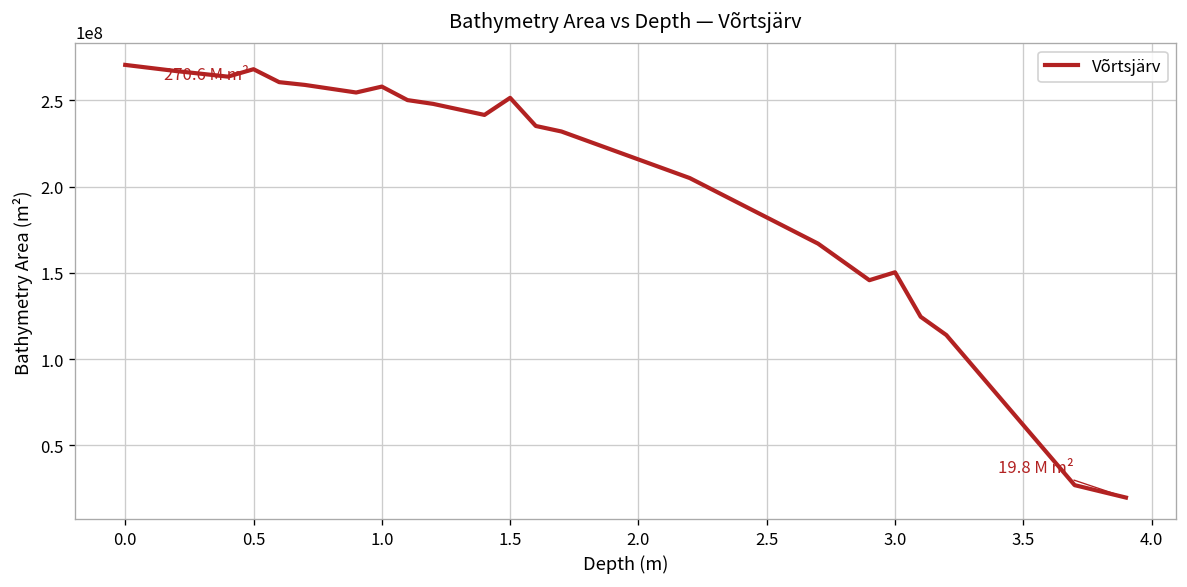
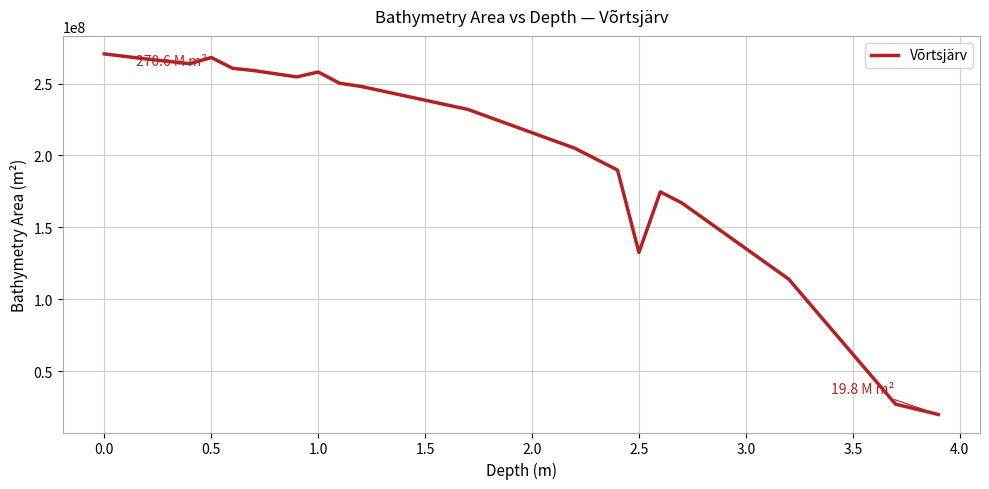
1.5: 252000000 -> 238000000
2.5: 182000000 -> 132000000
3.0: 150000000 -> 135000000
